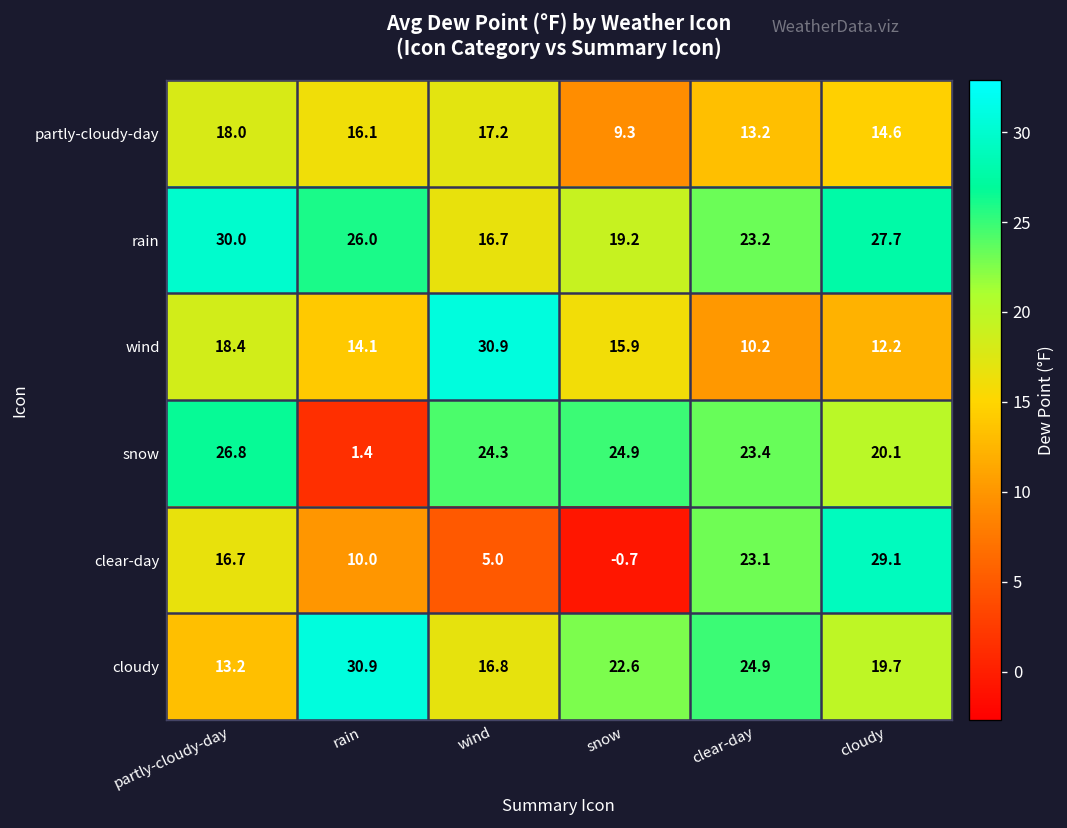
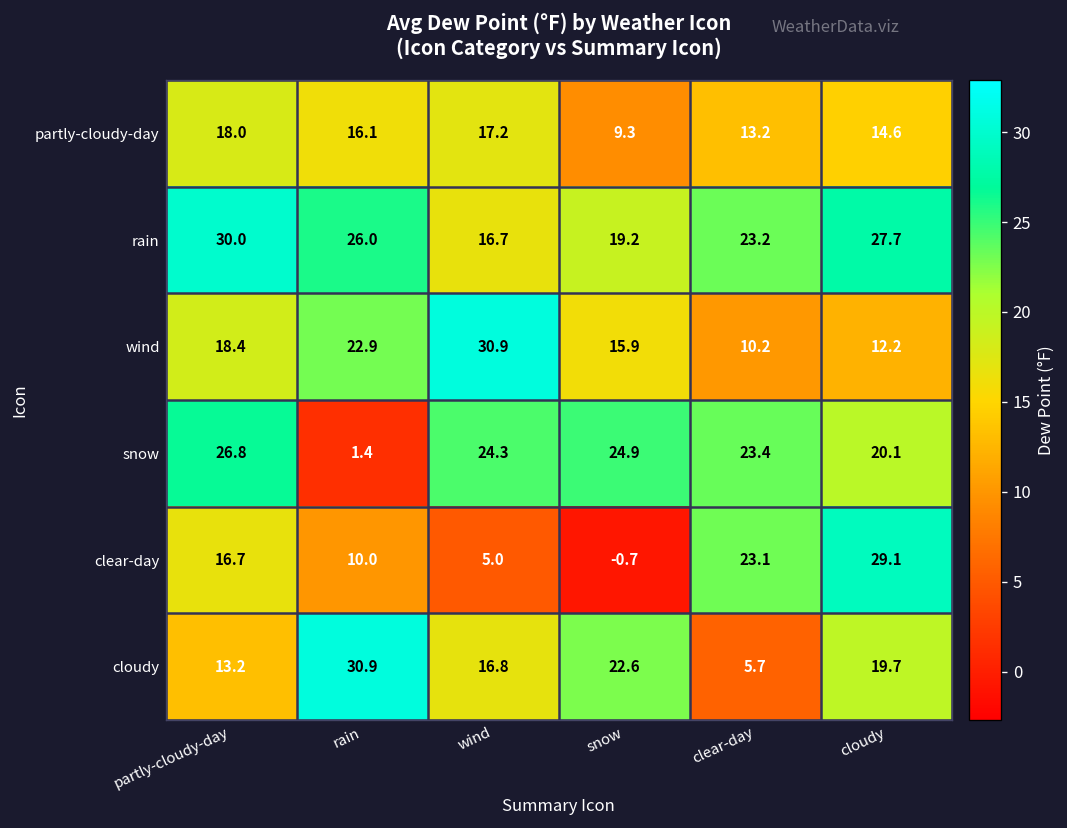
wind, rain: 14.1 -> 22.9
cloudy, clear-day: 24.9 -> 5.7
